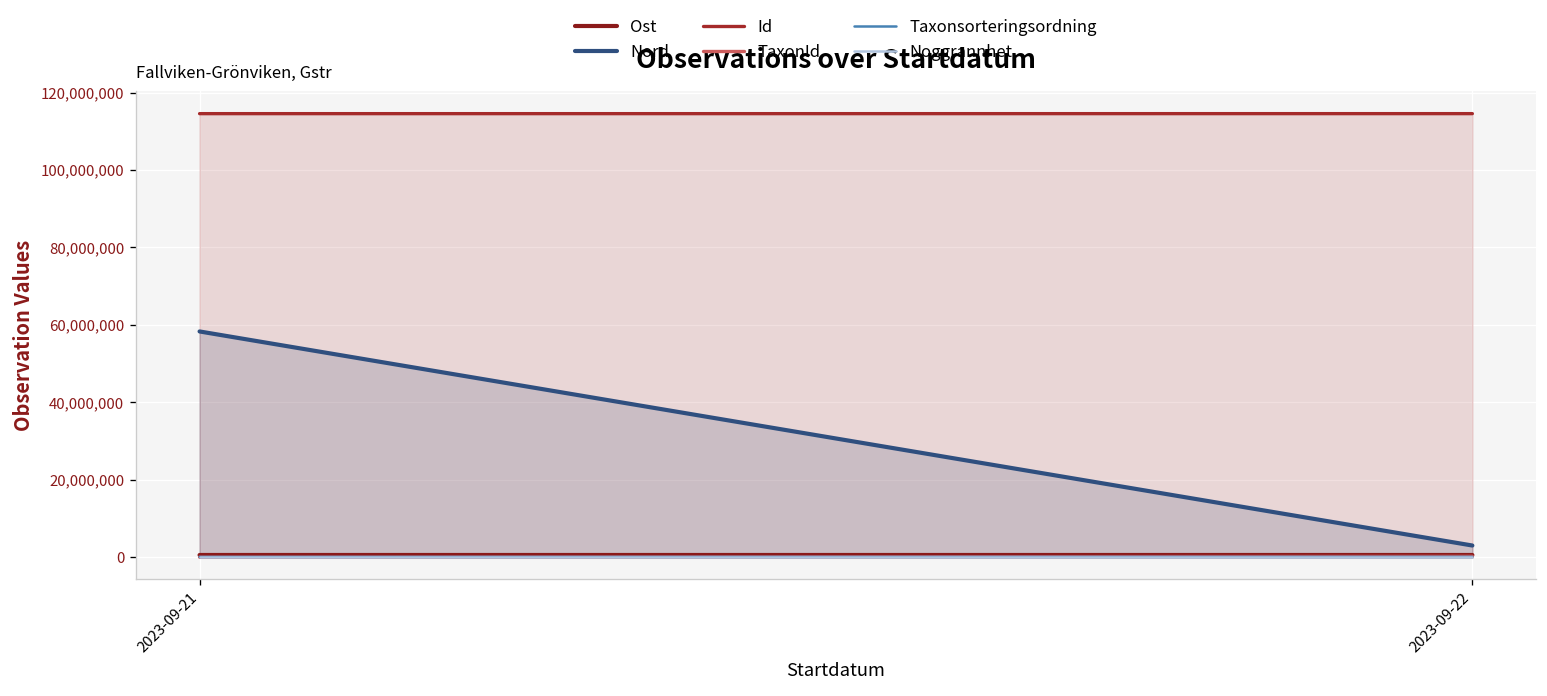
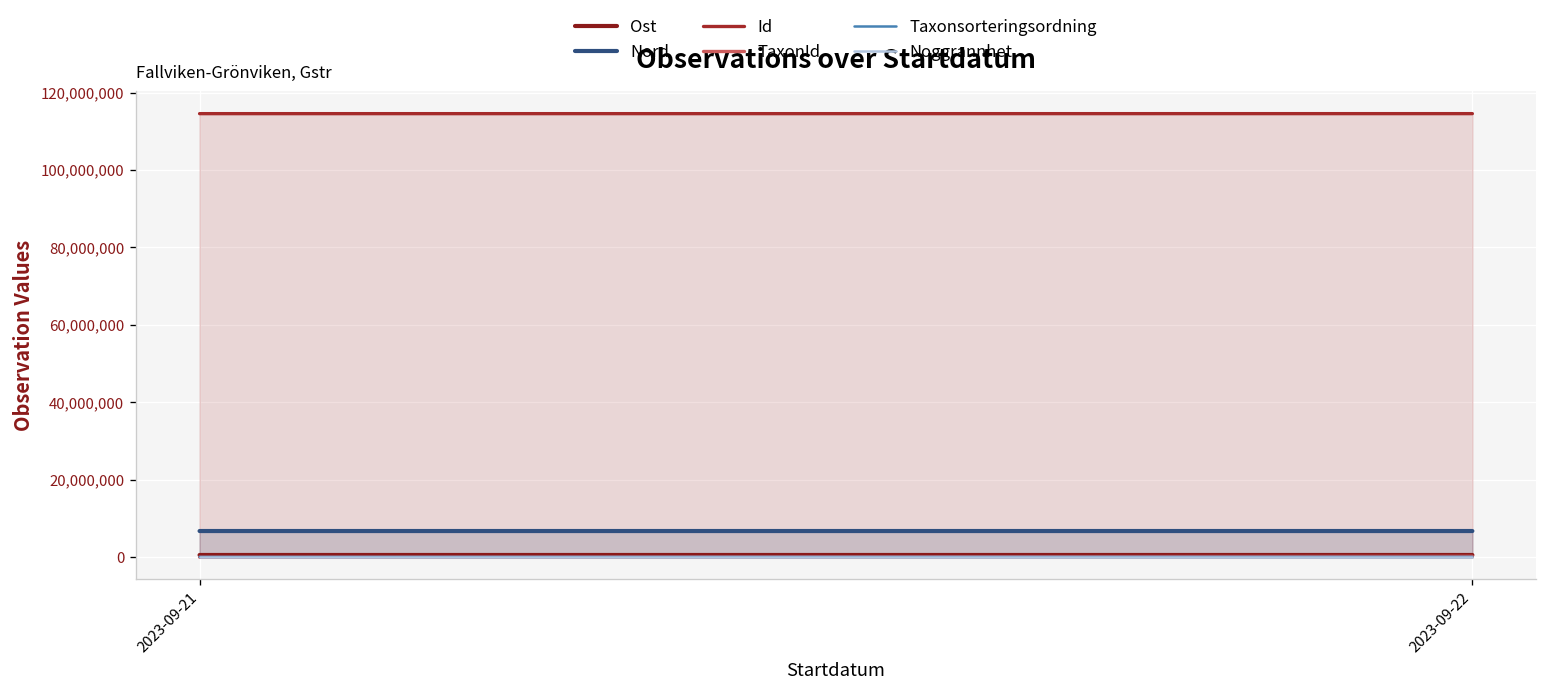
Nord, 2023-09-21: 58,000,000 -> 7,000,000
Nord, 2023-09-22: 3,000,000 -> 7,000,000
